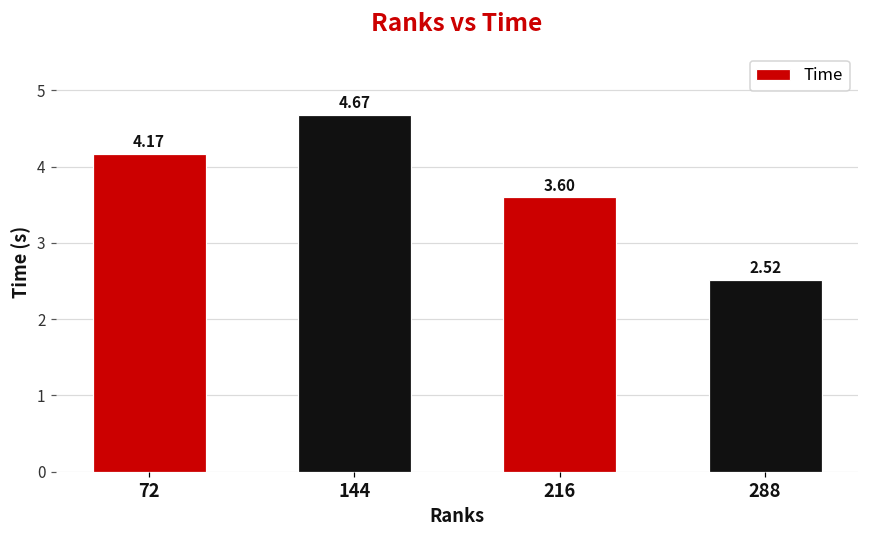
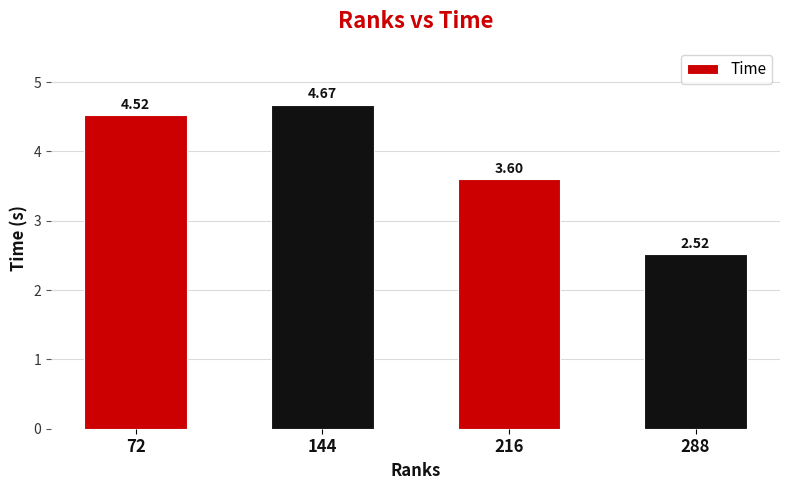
72: 4.17 -> 4.52
